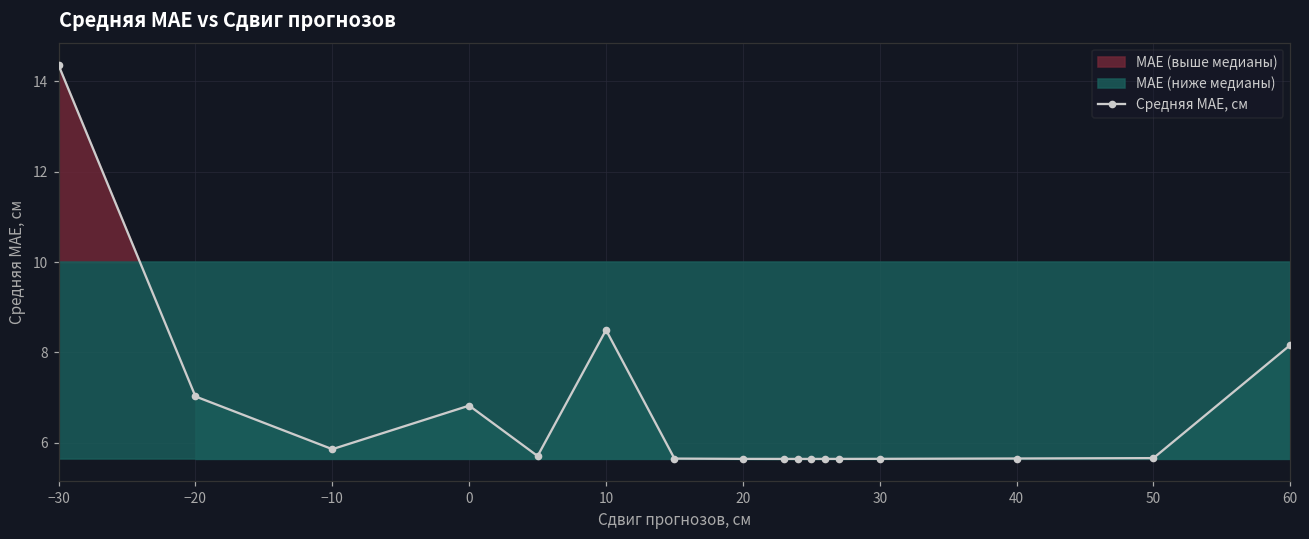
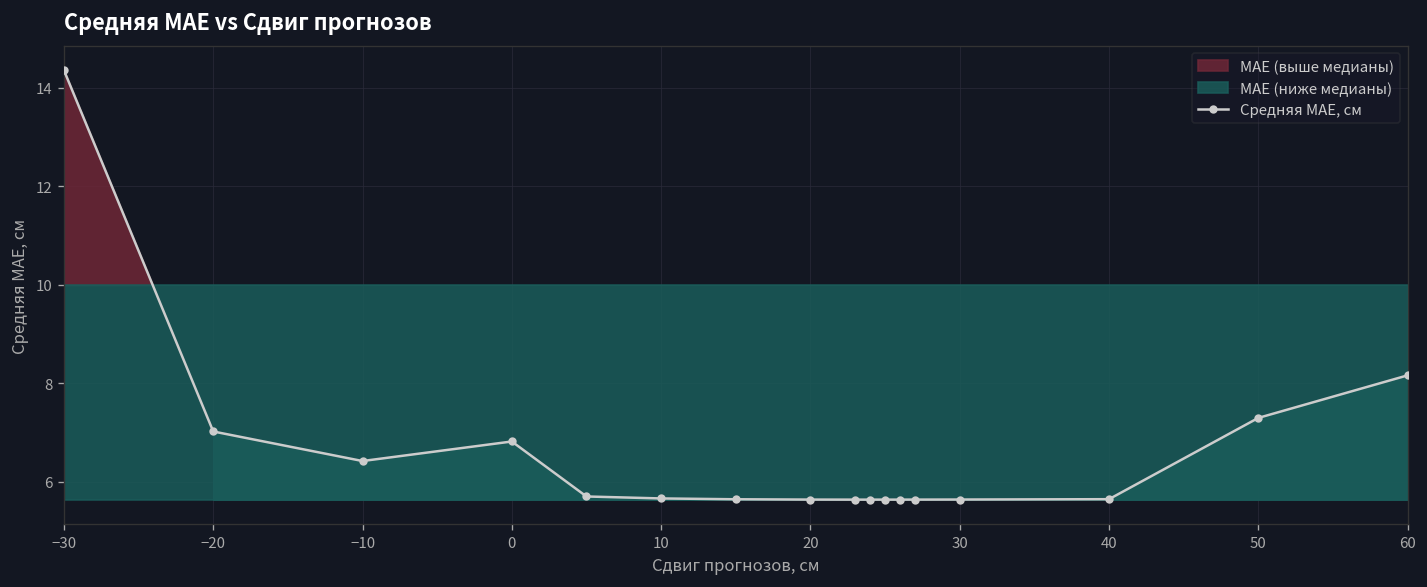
Средняя MAE, см, −10: 5.9 -> 6.4
Средняя MAE, см, 10: 8.5 -> 5.7
Средняя MAE, см, 50: 5.7 -> 7.3
